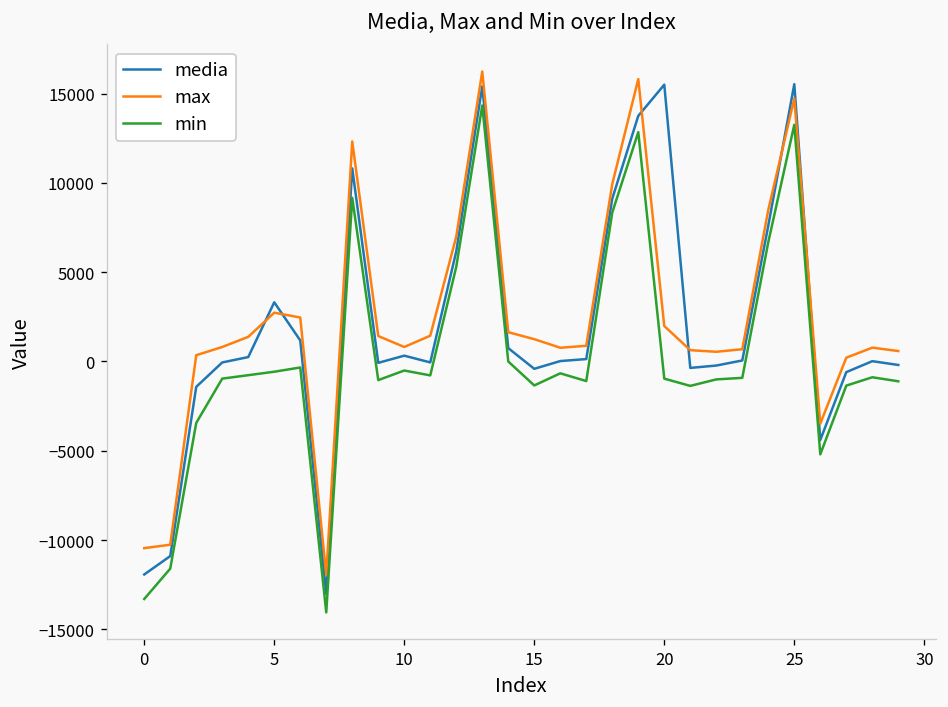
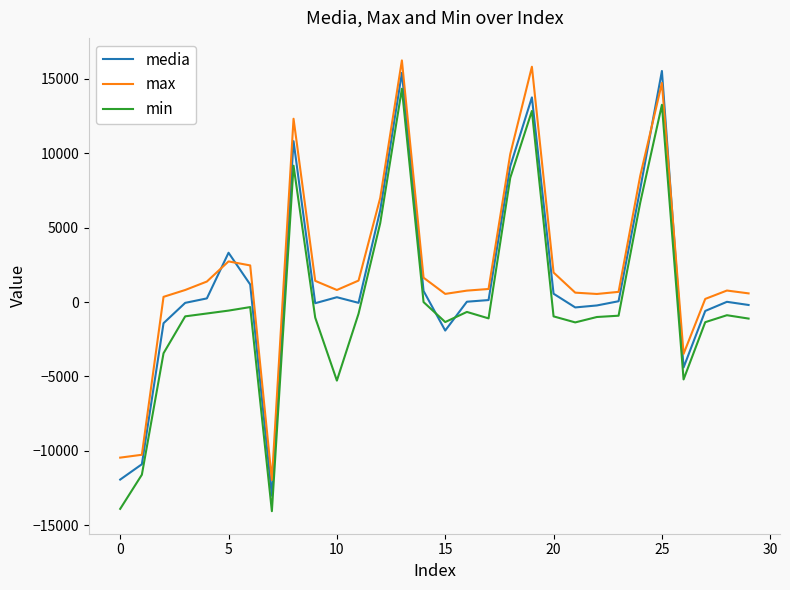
min, 0: -13300 -> -13900
min, 10: -500 -> -5300
media, 15: -400 -> -1900
max, 15: 1300 -> 600
media, 20: 15500 -> 600
